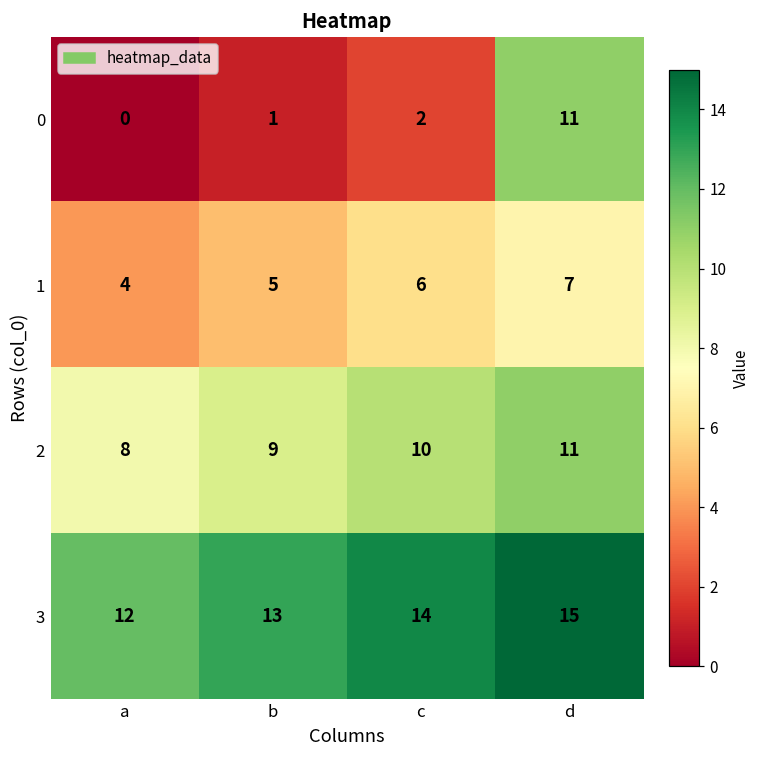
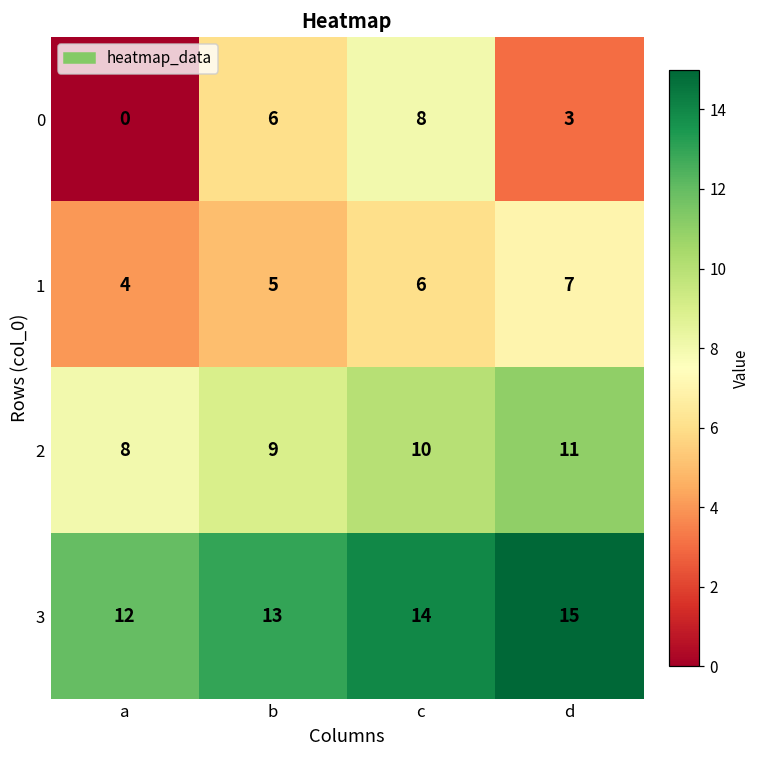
0, b: 1 -> 6
0, c: 2 -> 8
0, d: 11 -> 3
